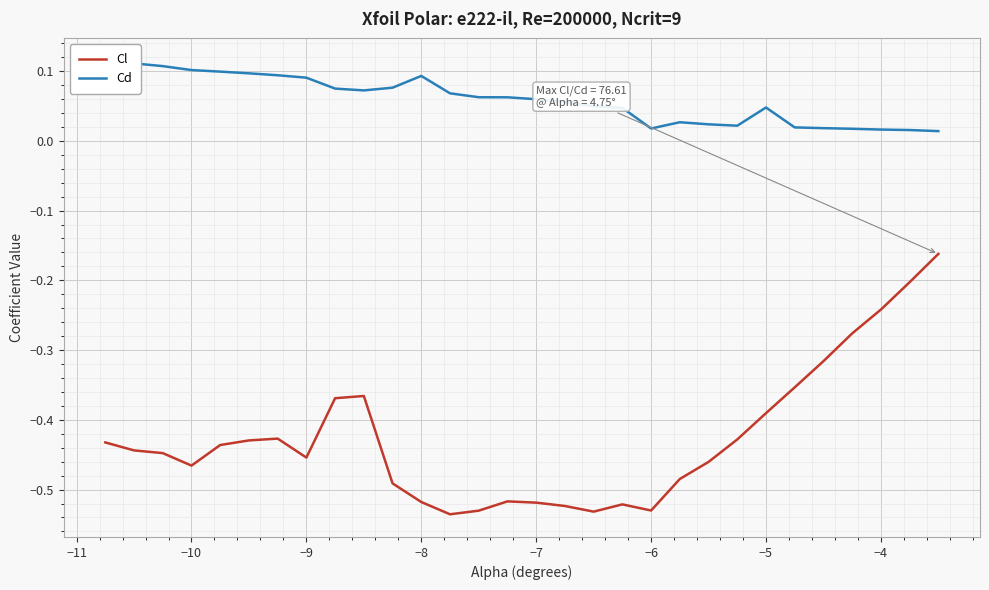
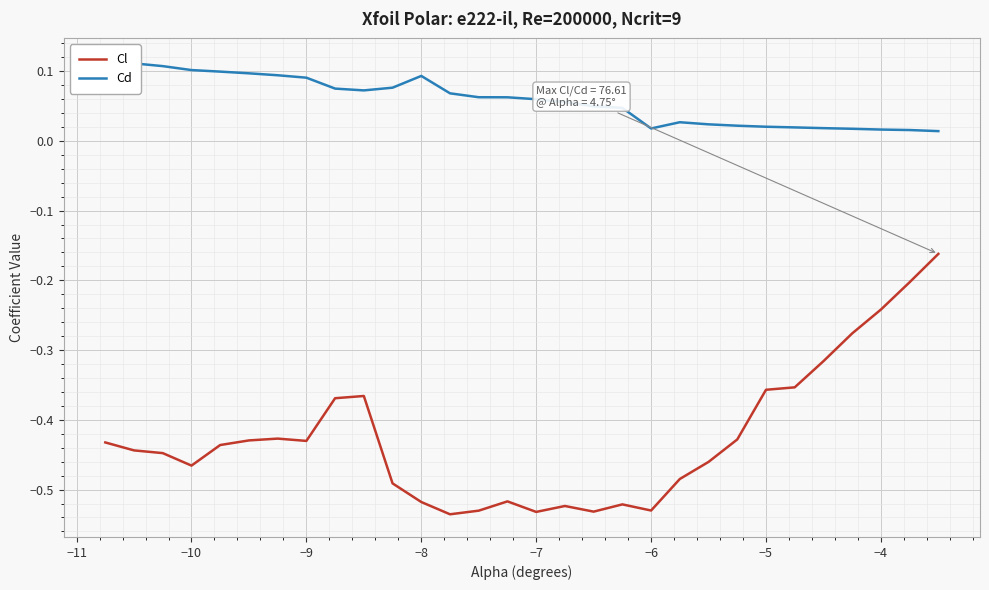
Cl, −9: -0.45 -> -0.43
Cl, −7: -0.52 -> -0.53
Cl, −5: -0.39 -> -0.36
Cd, −5: 0.05 -> 0.02
